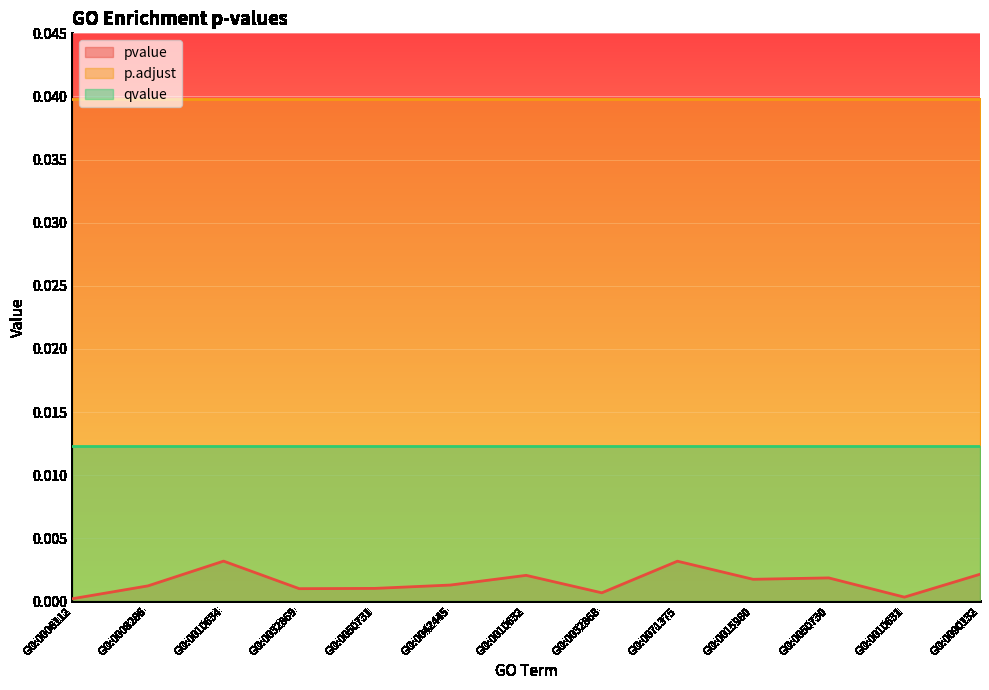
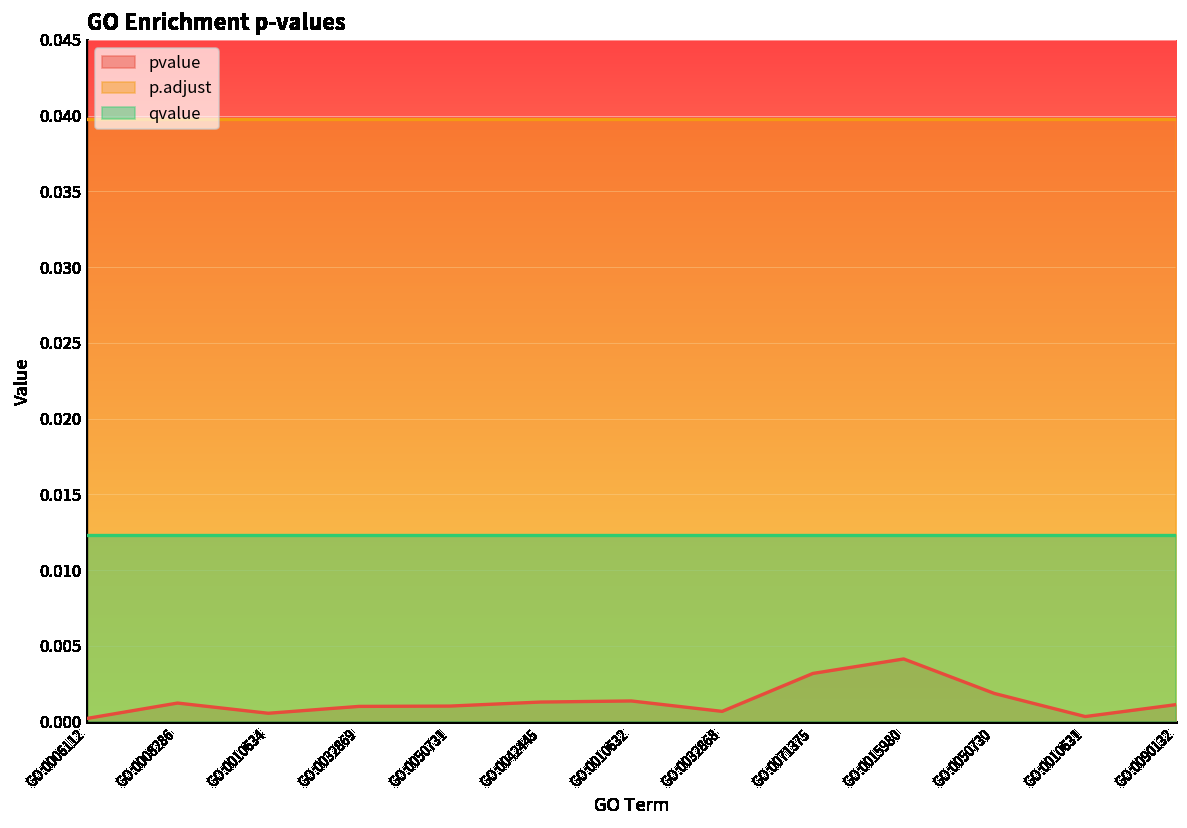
pvalue, GO:0010634: 0.0032 -> 0.0006
pvalue, GO:0010632: 0.0021 -> 0.0014
pvalue, GO:0015980: 0.0018 -> 0.0041
pvalue, GO:0090132: 0.0022 -> 0.0011
